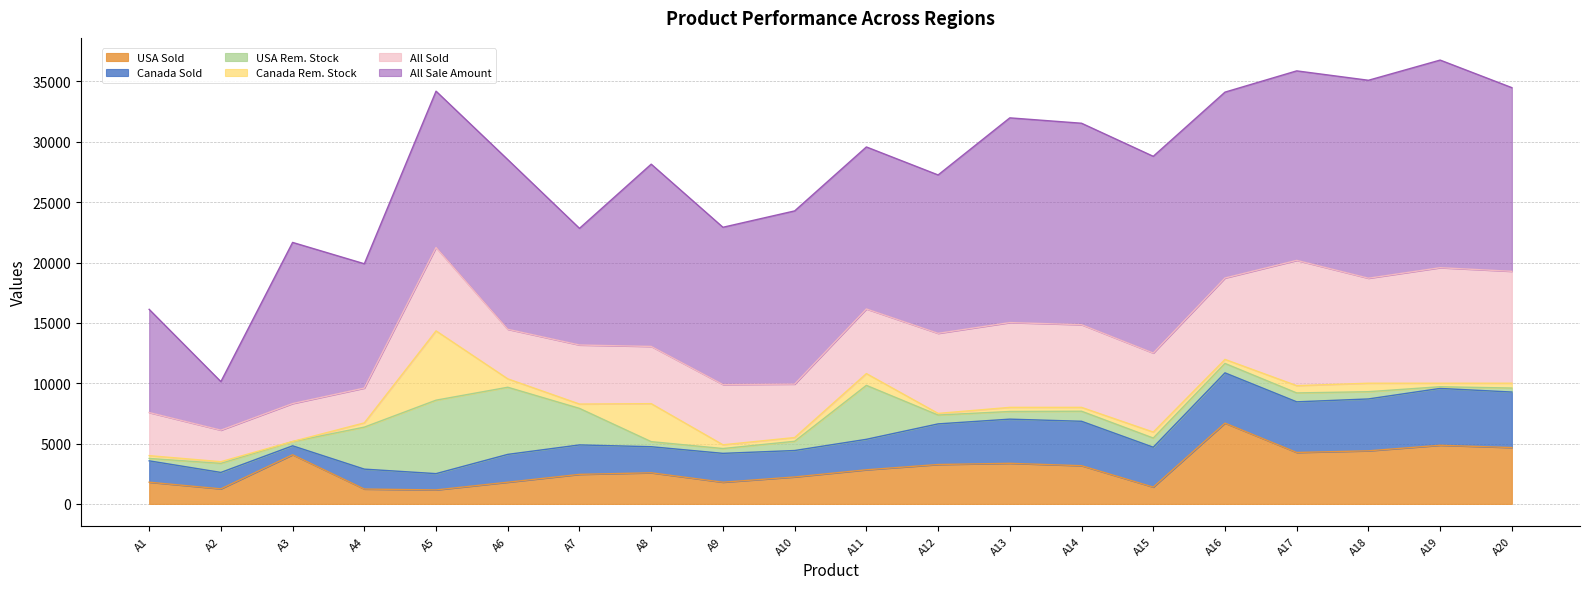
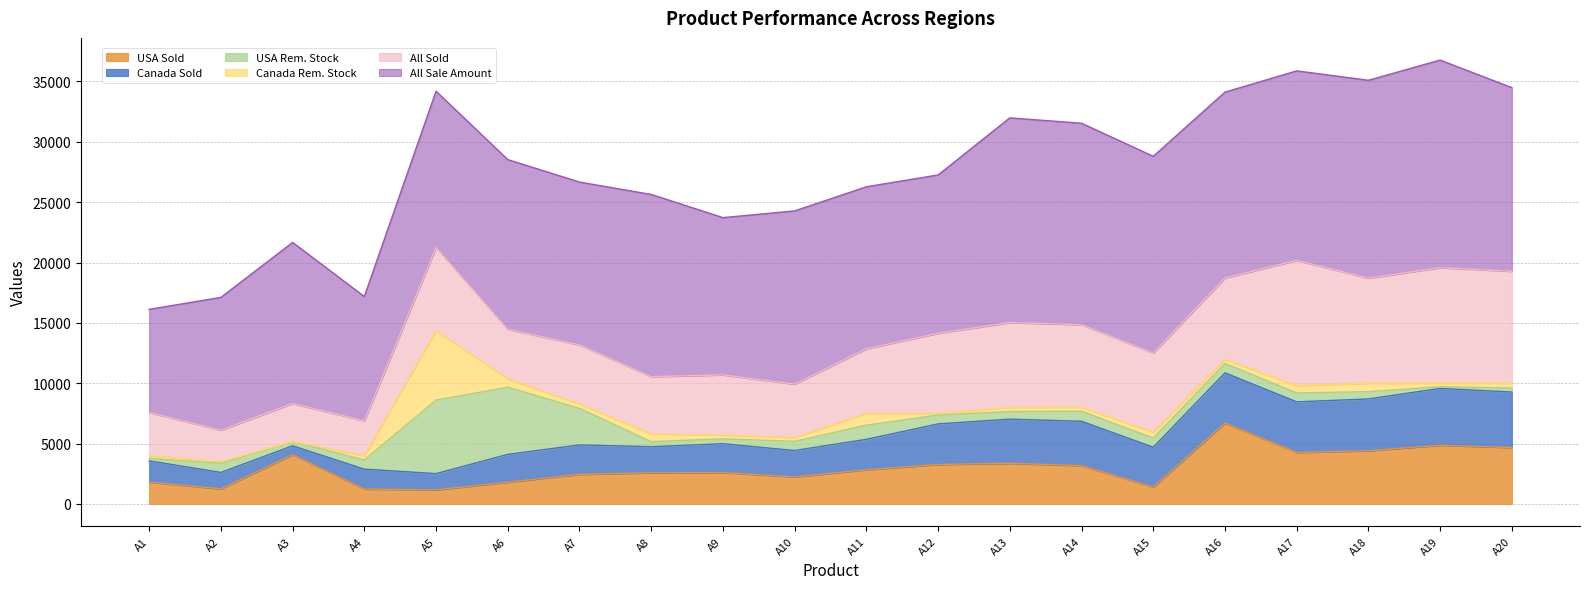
All Sale Amount, A2: 4000 -> 11000
USA Rem. Stock, A4: 3500 -> 800
All Sale Amount, A7: 9700 -> 13500
Canada Rem. Stock, A8: 3100 -> 600
USA Sold, A9: 1800 -> 2600
USA Rem. Stock, A11: 4500 -> 1200
